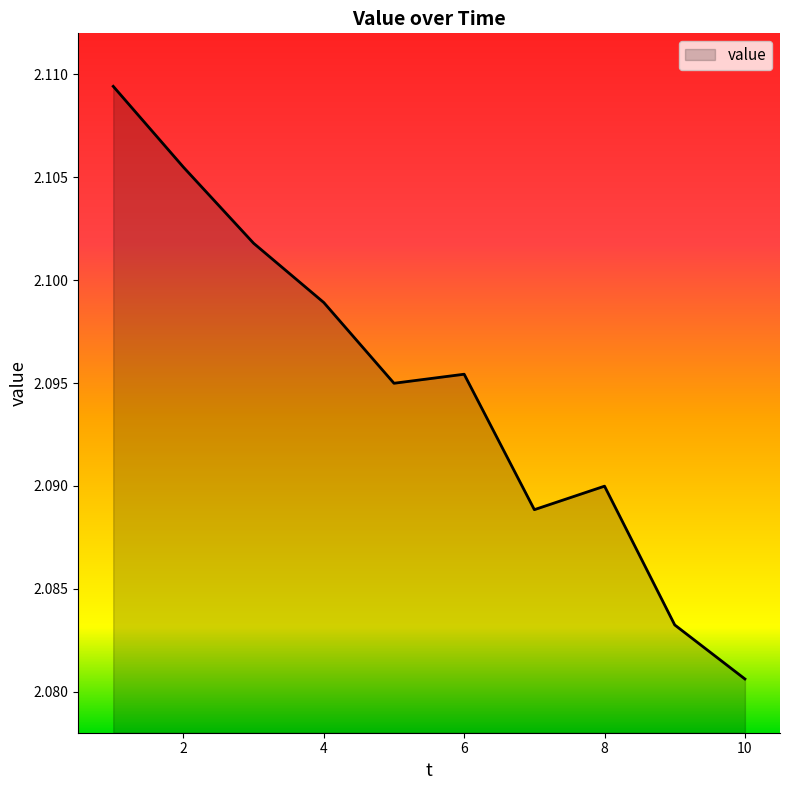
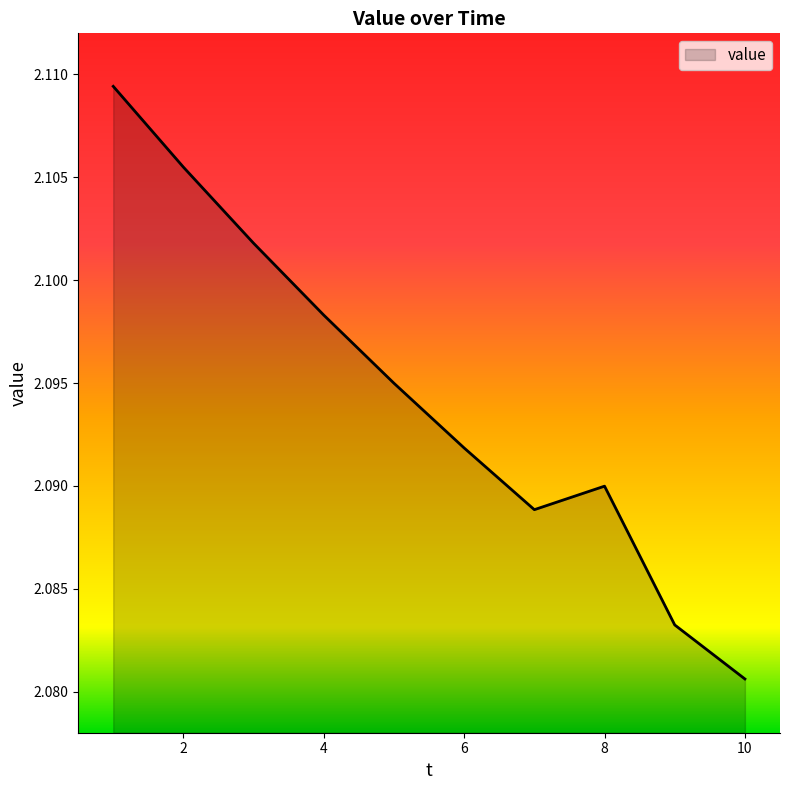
4: 2.0989 -> 2.0983
6: 2.0954 -> 2.0918
